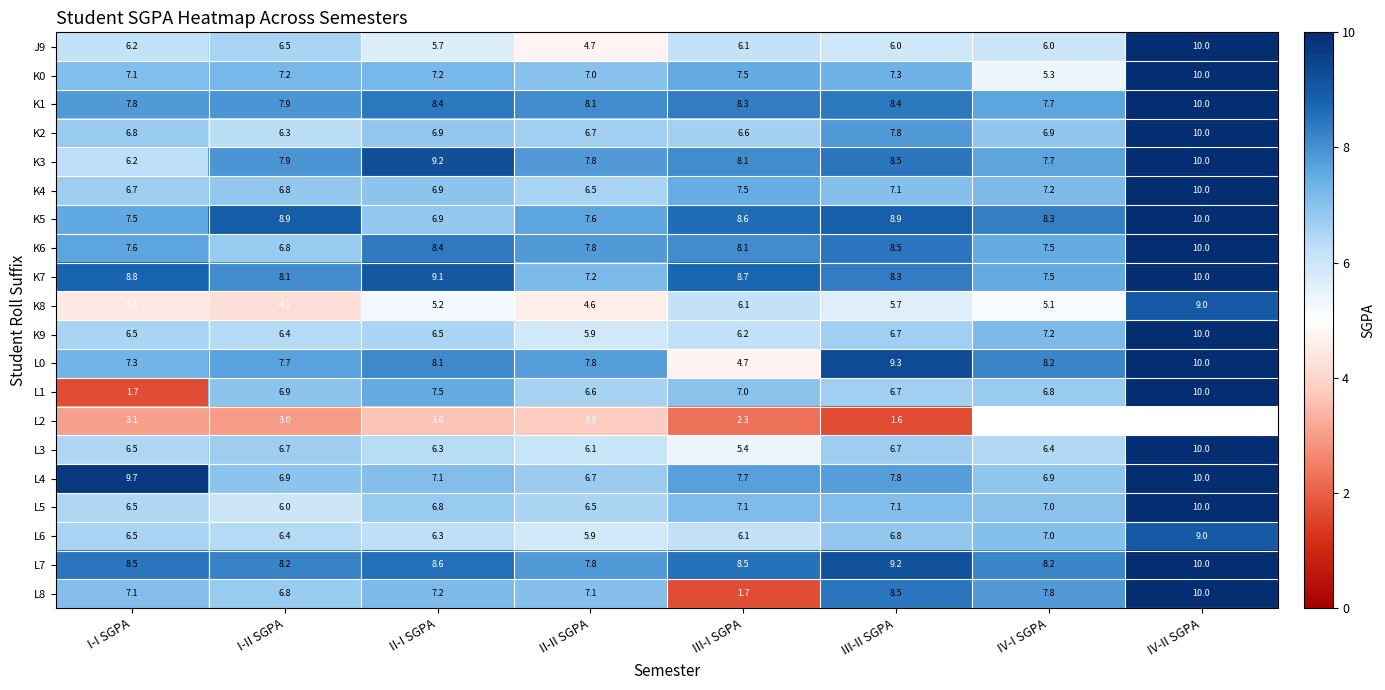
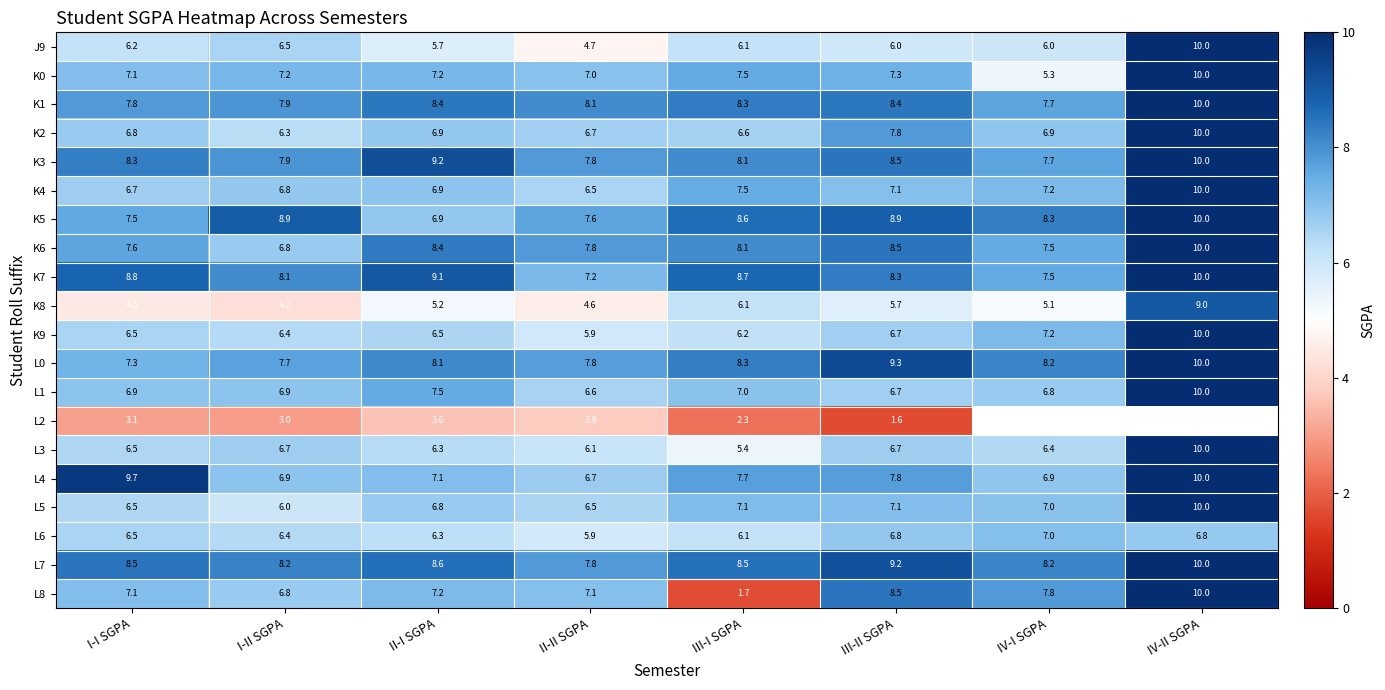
K3, I-I SGPA: 6.2 -> 8.3
L0, III-I SGPA: 4.7 -> 8.3
L1, I-I SGPA: 1.7 -> 6.9
L6, IV-II SGPA: 9.0 -> 6.8
